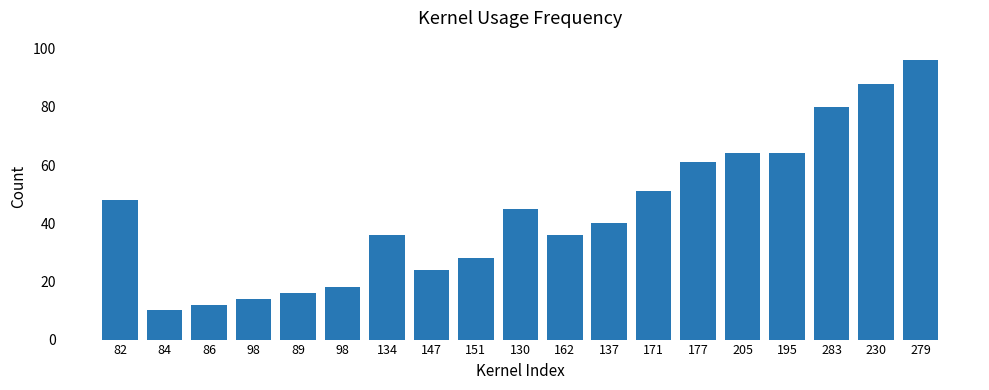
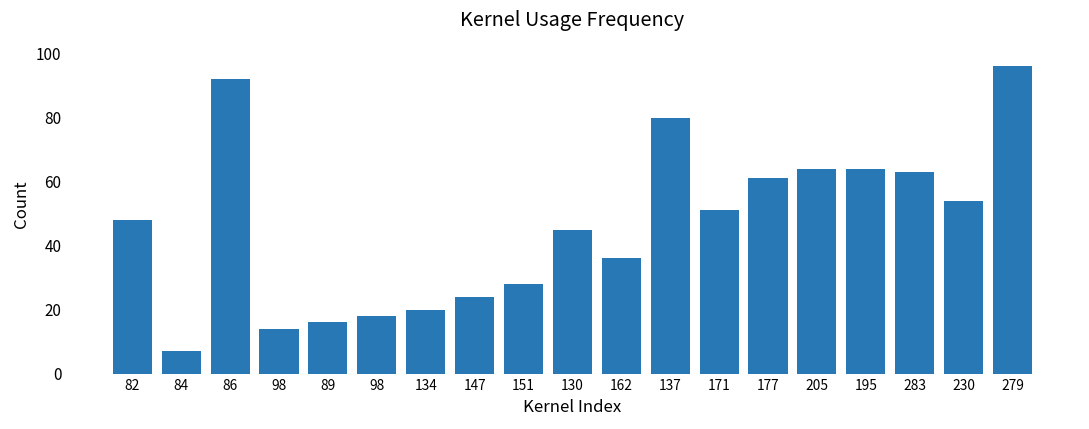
84: 10 -> 7
86: 12 -> 92
134: 36 -> 20
137: 40 -> 80
283: 80 -> 63
230: 88 -> 54
